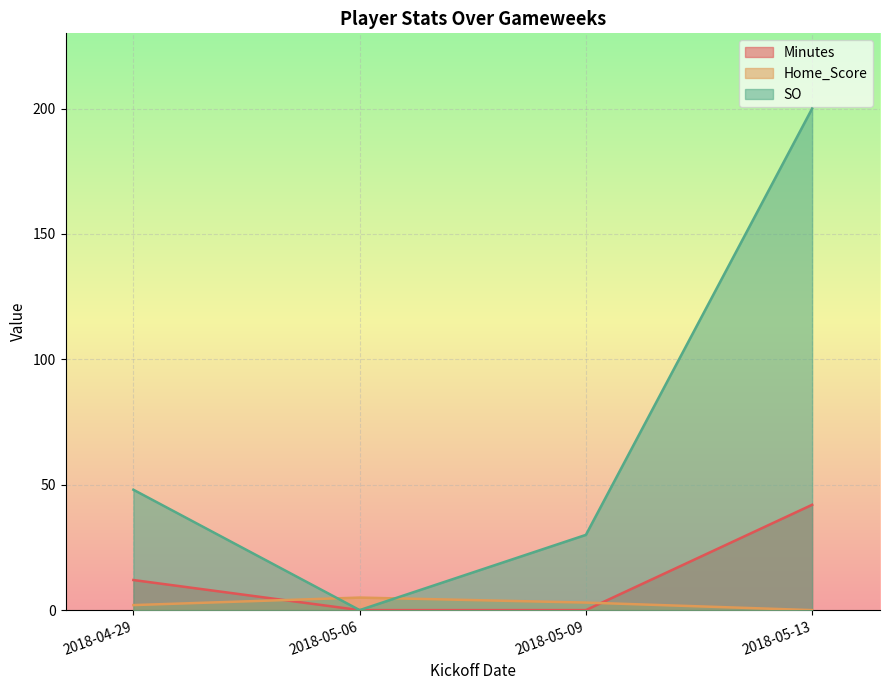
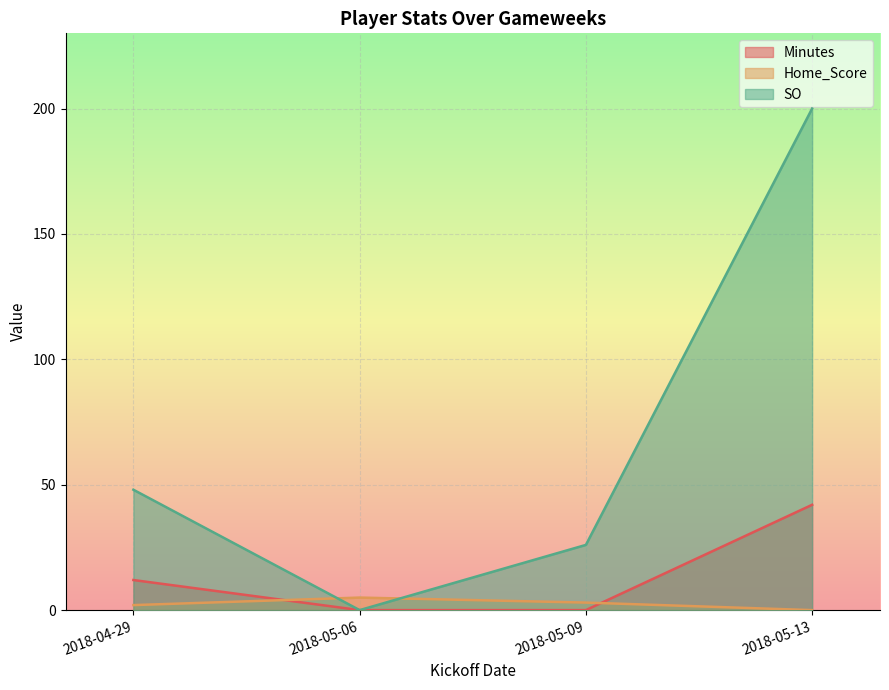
SO, 2018-05-09: 30 -> 26
